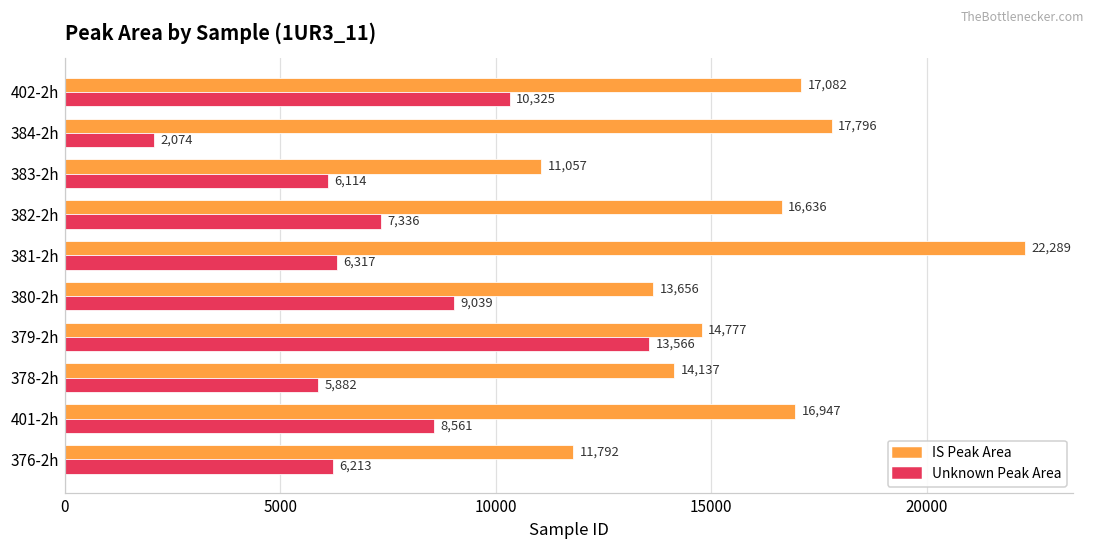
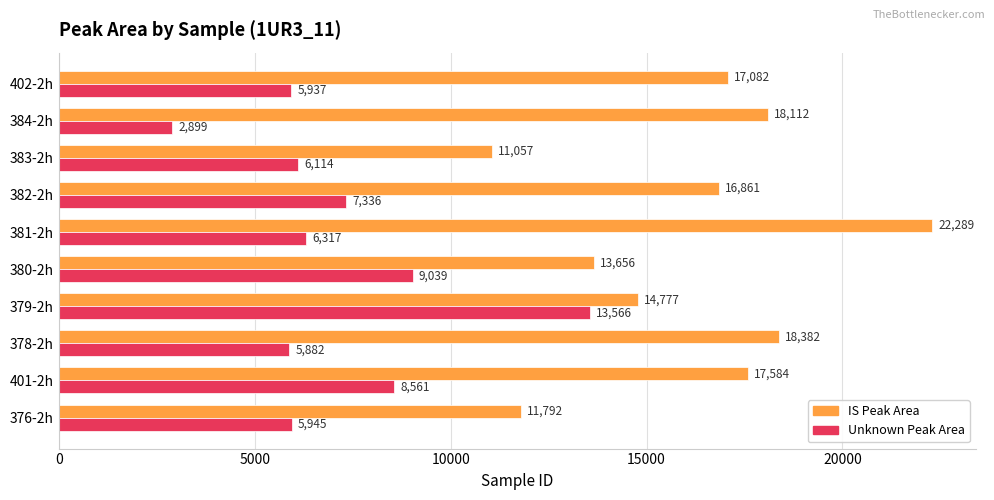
Unknown Peak Area, 402-2h: 10,325 -> 5,937
IS Peak Area, 384-2h: 17,796 -> 18,112
Unknown Peak Area, 384-2h: 2,074 -> 2,899
IS Peak Area, 382-2h: 16,636 -> 16,861
IS Peak Area, 378-2h: 14,137 -> 18,382
IS Peak Area, 401-2h: 16,947 -> 17,584
Unknown Peak Area, 376-2h: 6,213 -> 5,945
